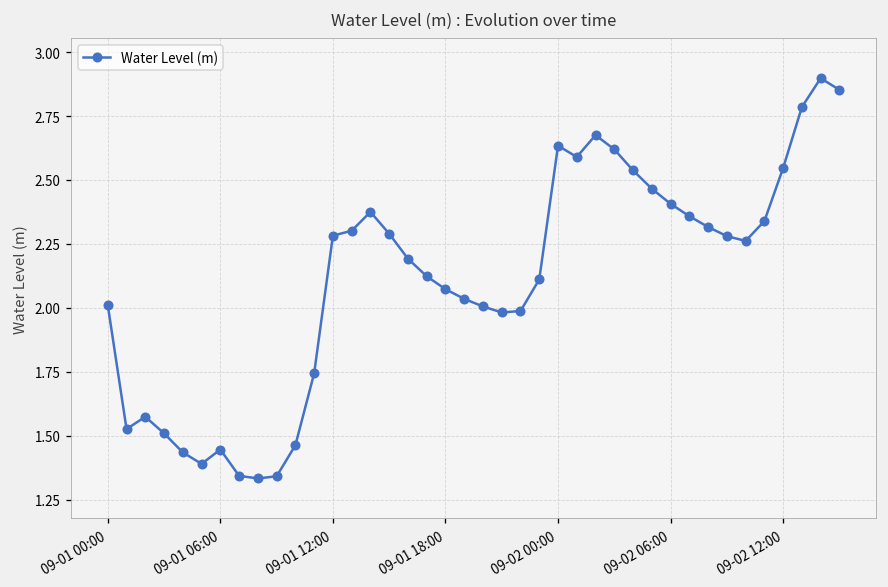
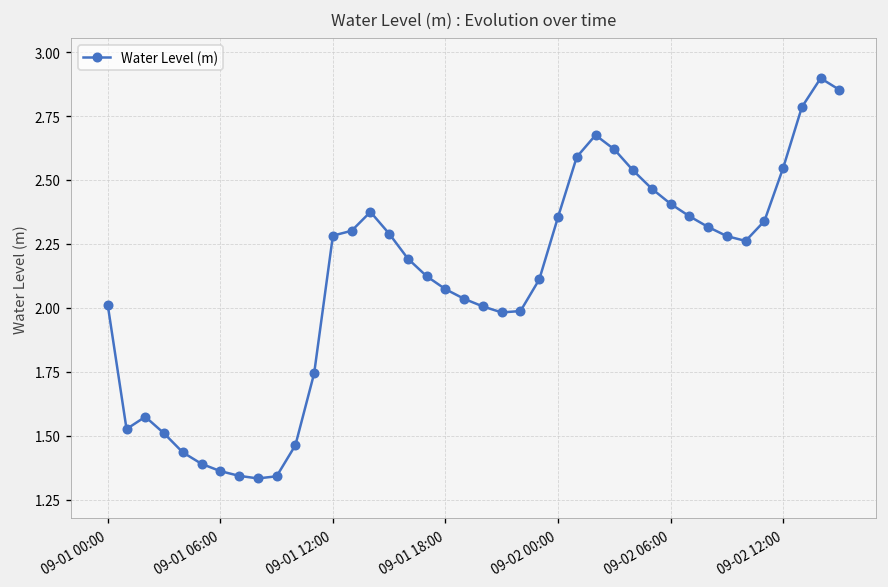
09-01 06:00: 1.45 -> 1.36
09-02 00:00: 2.63 -> 2.35
